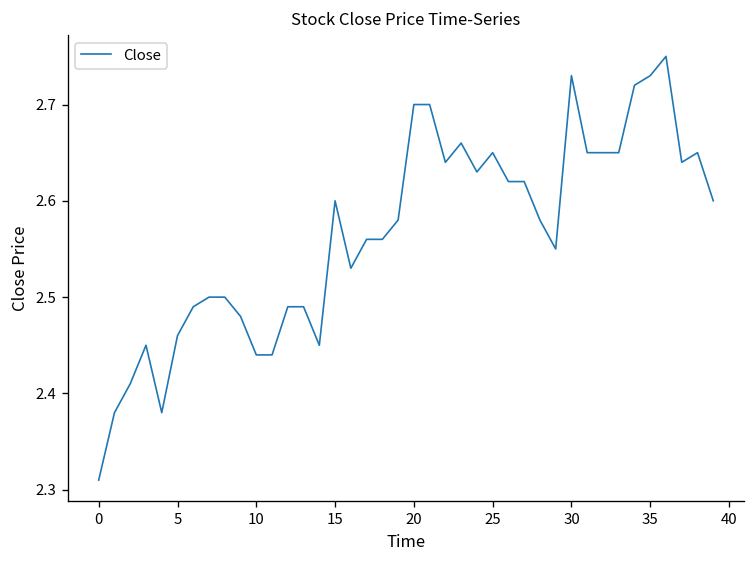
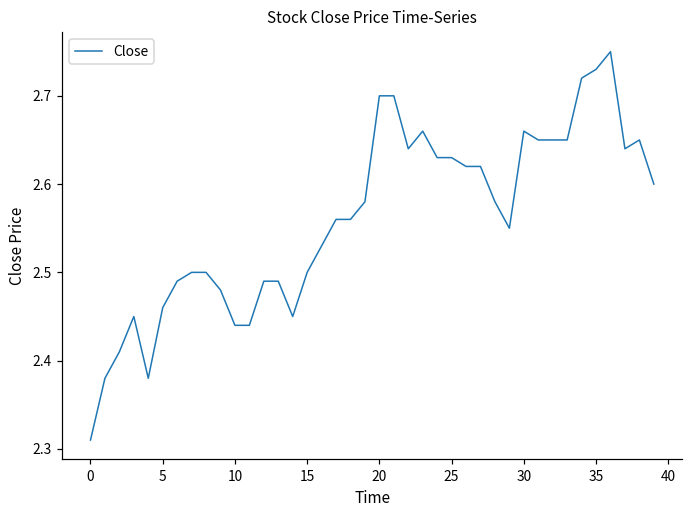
15: 2.6 -> 2.5
25: 2.65 -> 2.63
30: 2.73 -> 2.66
